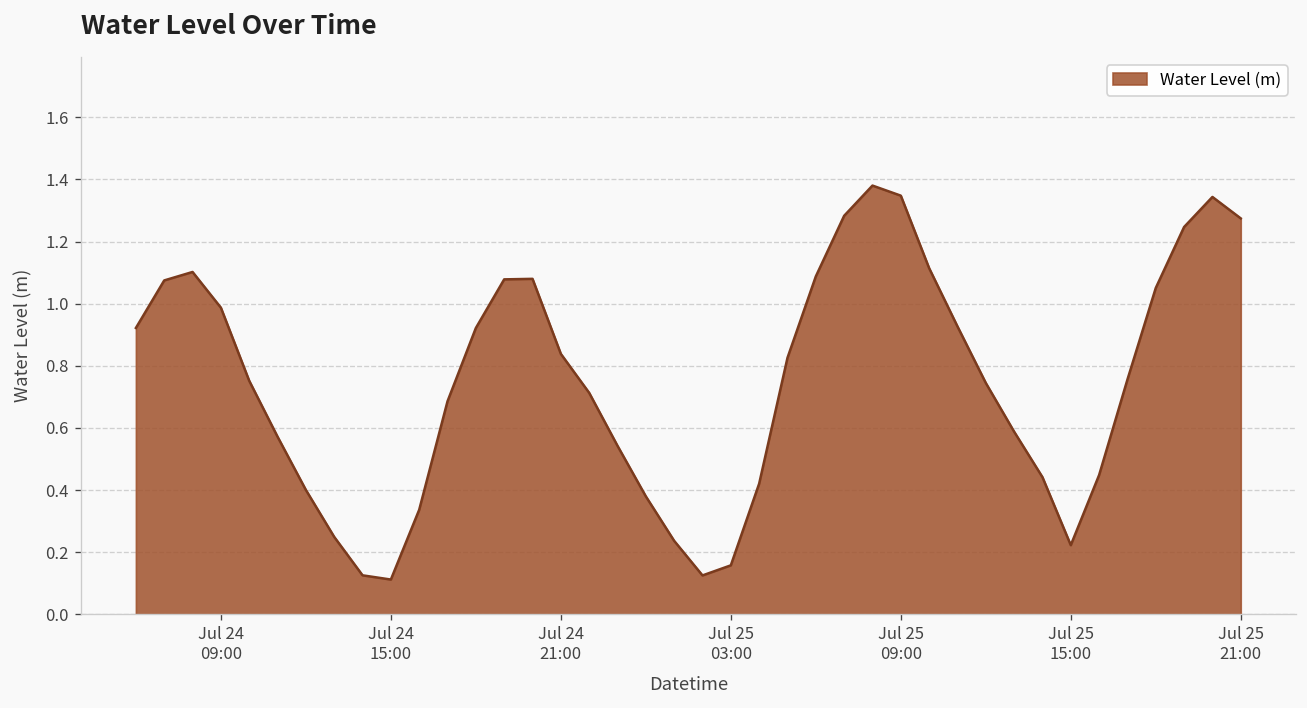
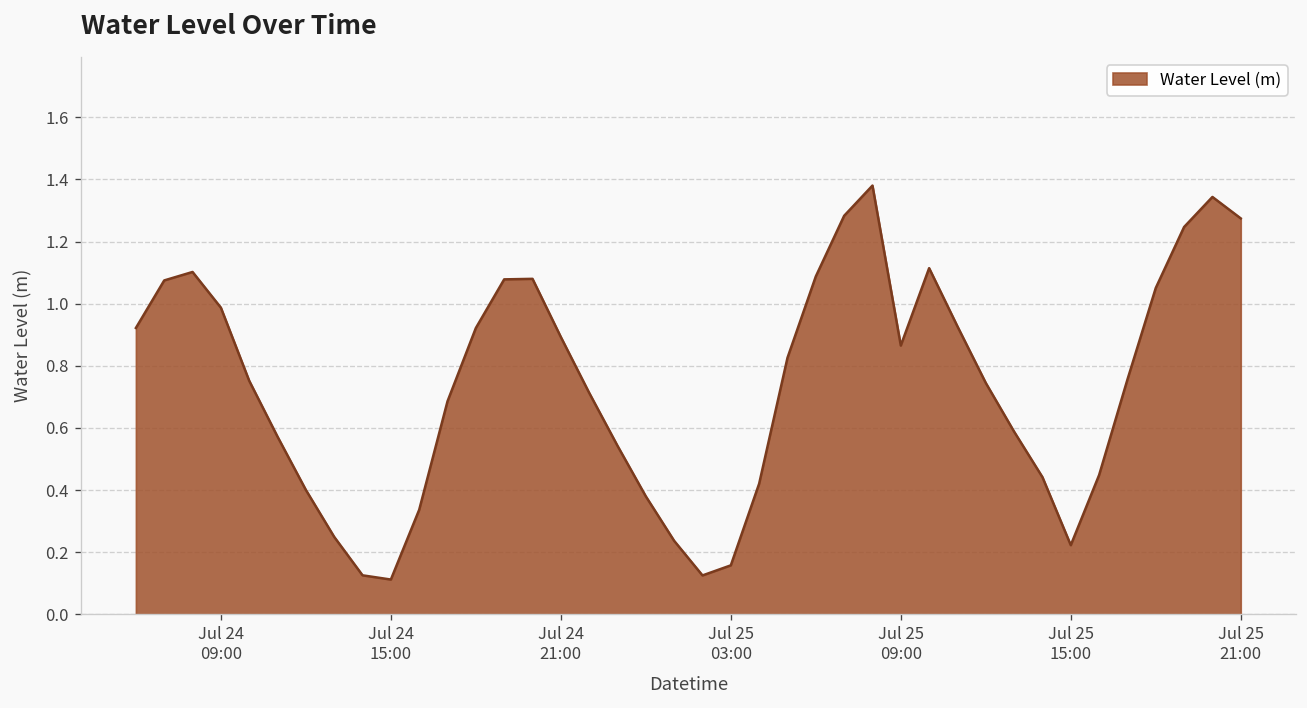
Jul 24 21:00: 0.84 -> 0.89
Jul 25 09:00: 1.35 -> 0.87
